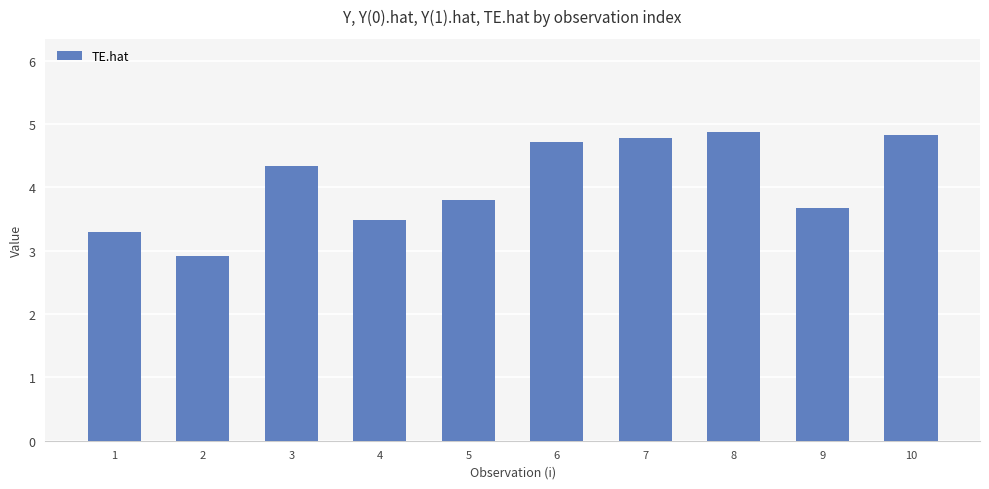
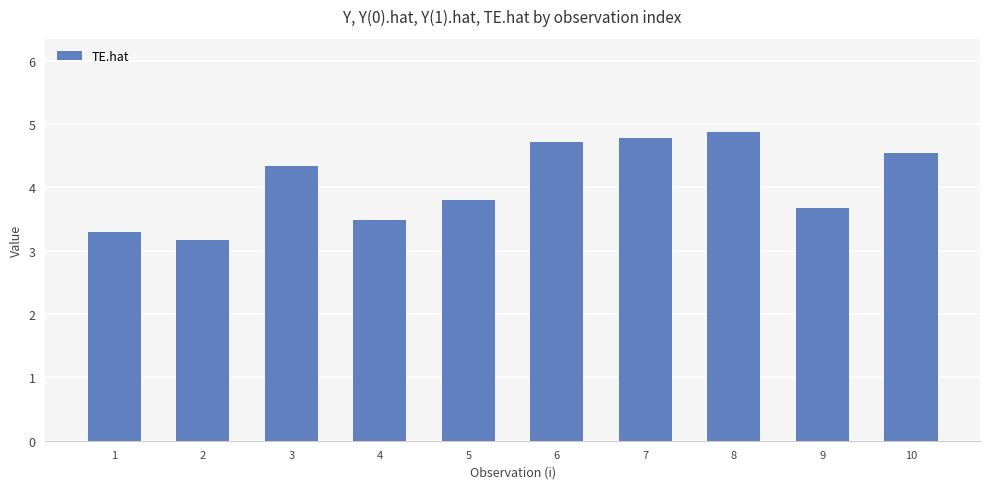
2: 2.9 -> 3.2
10: 4.8 -> 4.6
